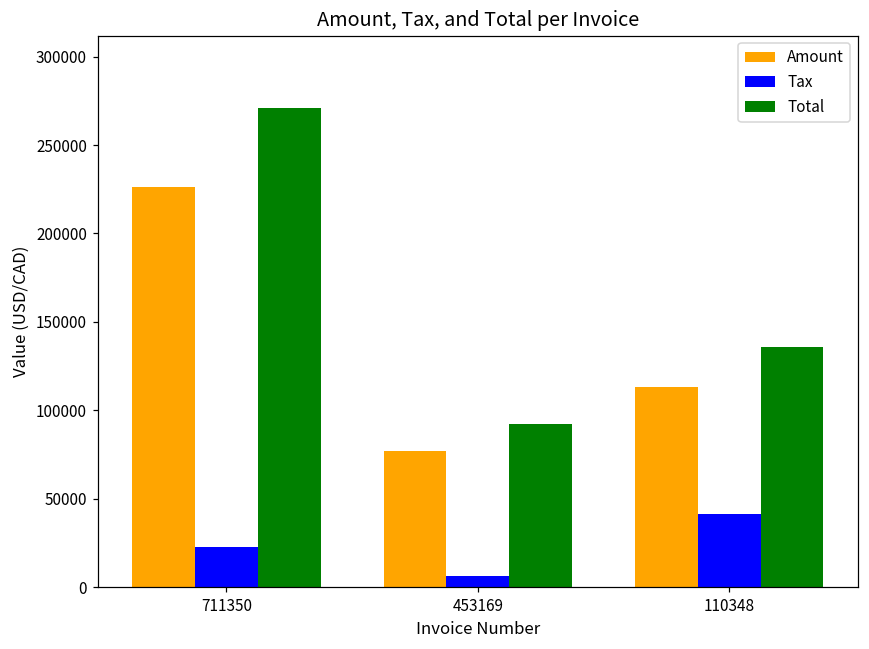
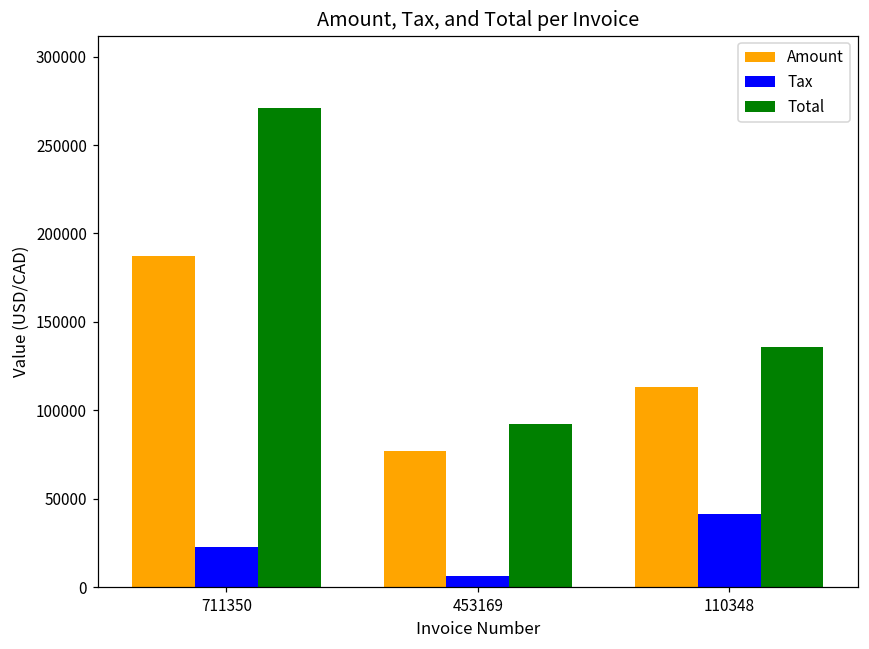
Amount, 711350: 226000 -> 188000
